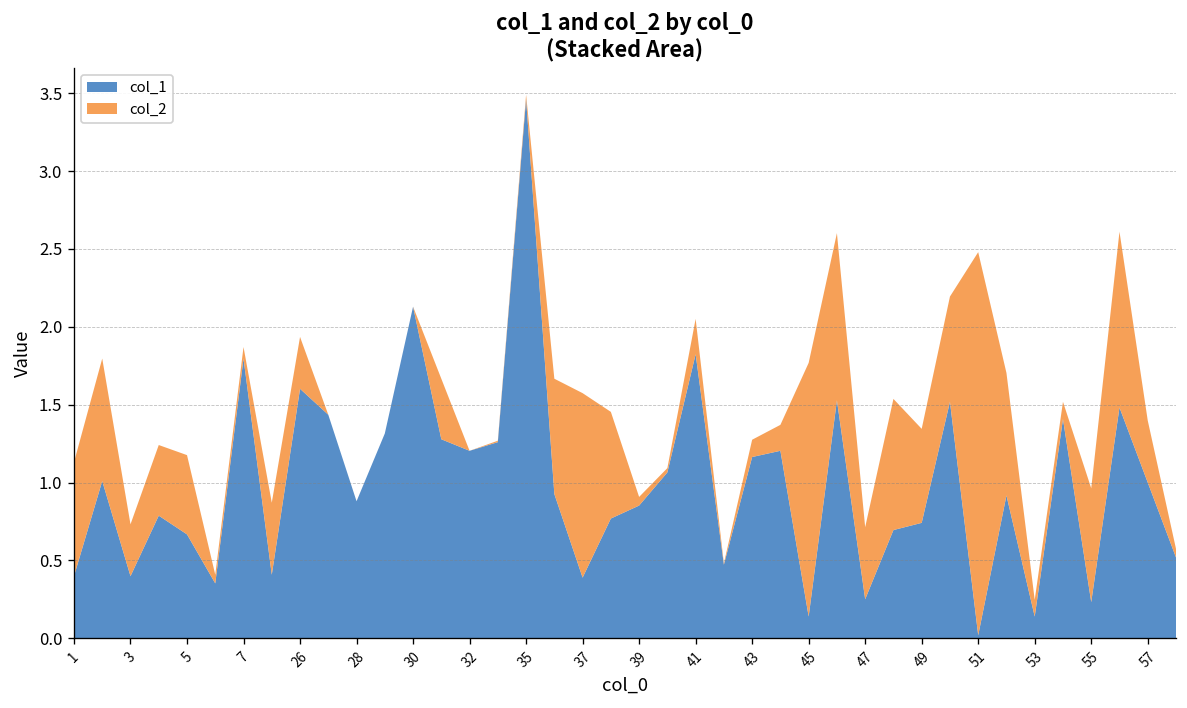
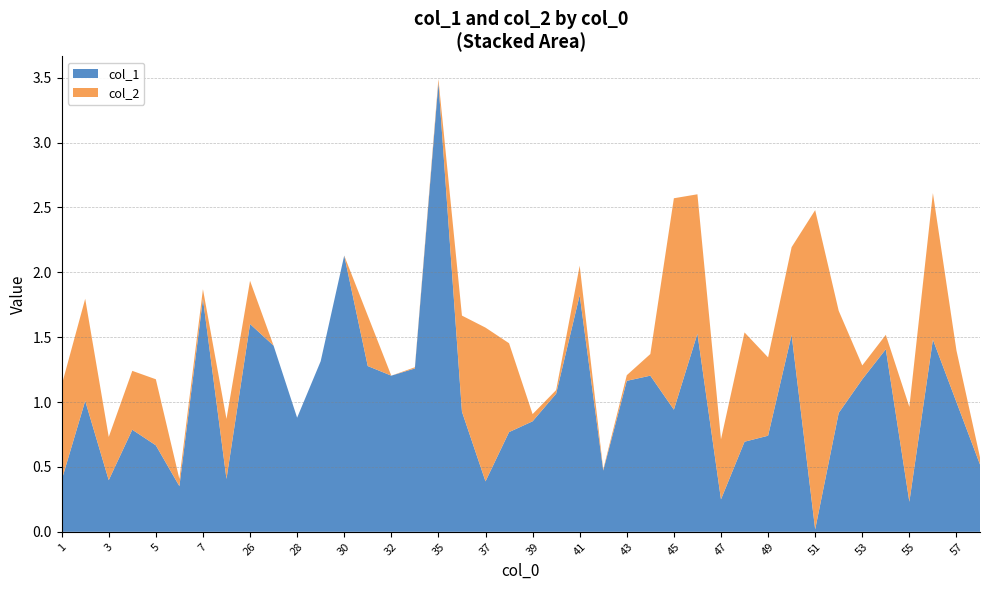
col_2, 43: 0.11 -> 0.04
col_1, 45: 0.14 -> 0.94
col_1, 53: 0.14 -> 1.18
